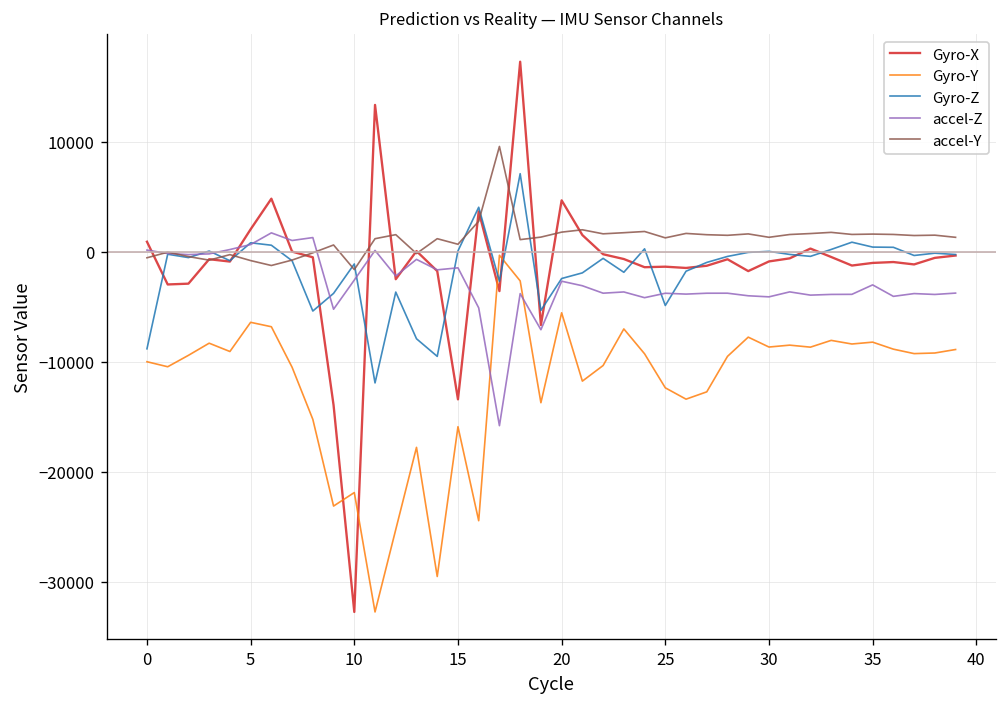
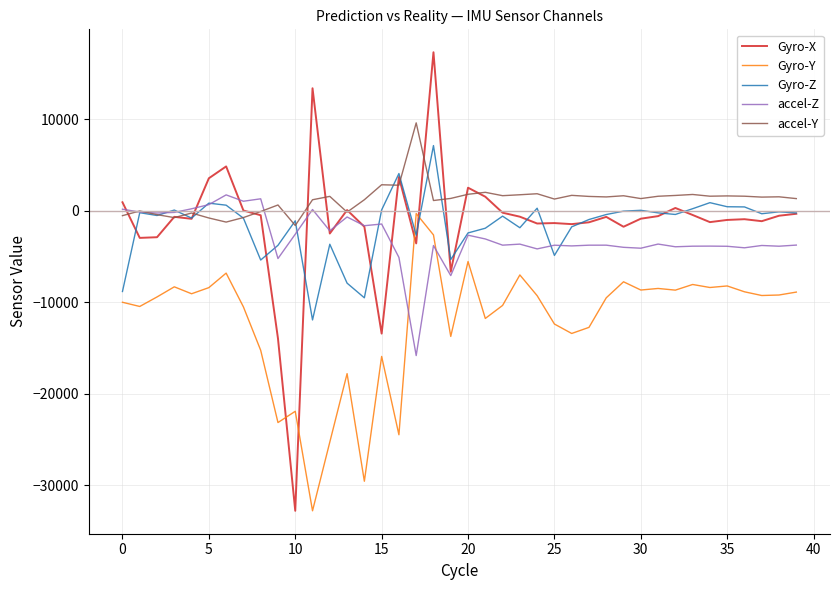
Gyro-X, 5: 2000 -> 4000
Gyro-Y, 5: -6000 -> -8000
accel-Y, 15: 1000 -> 3000
Gyro-X, 20: 5000 -> 3000
accel-Z, 35: -3000 -> -4000
